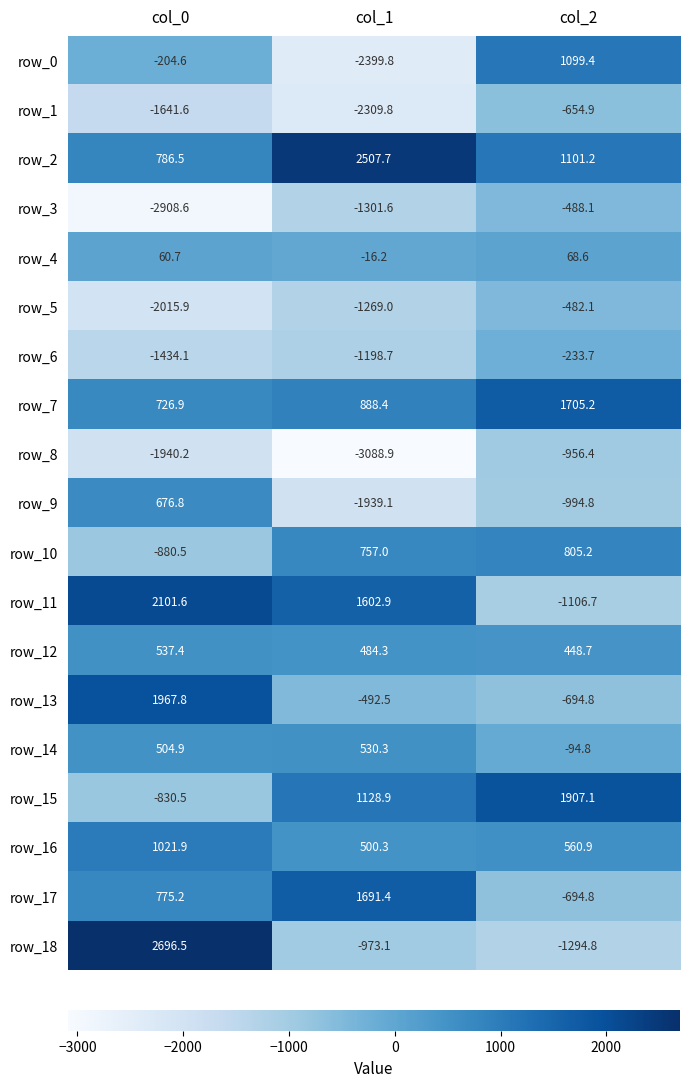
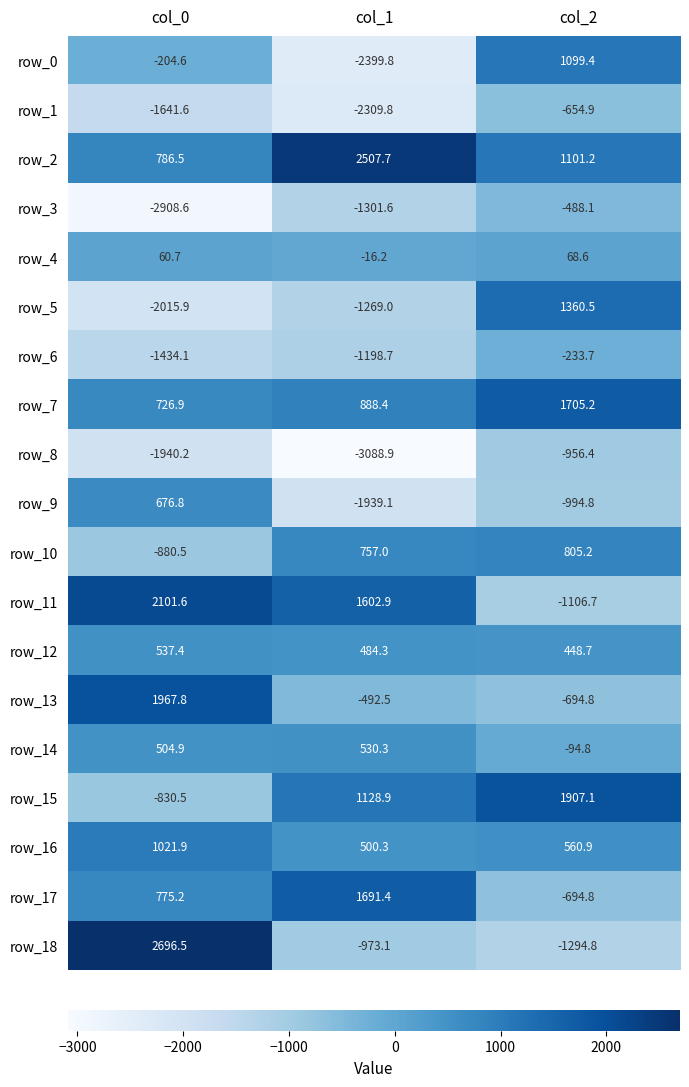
row_5, col_2: -482.1 -> 1360.5
